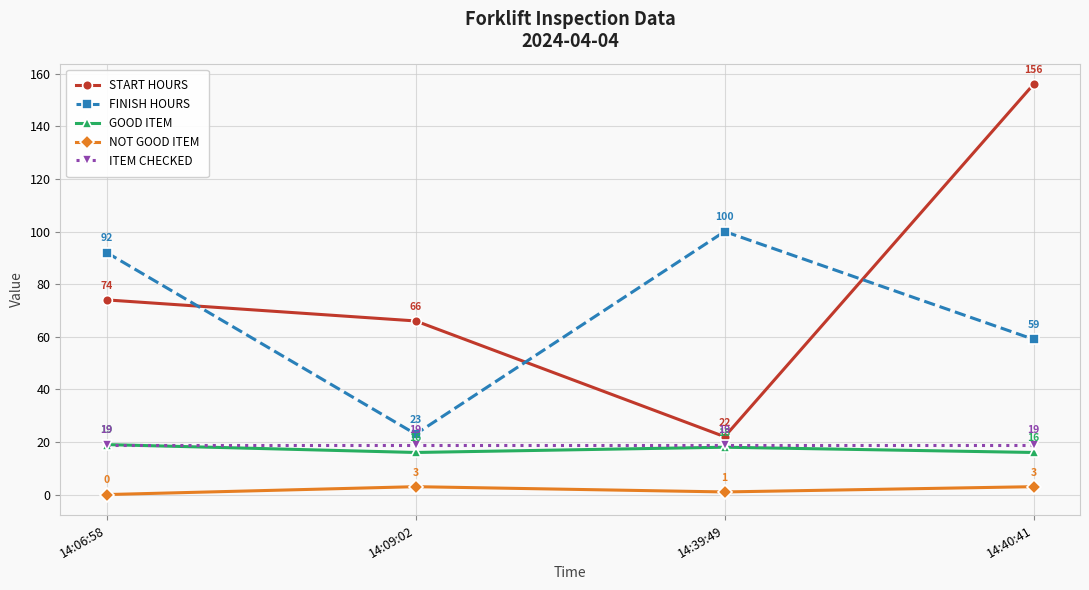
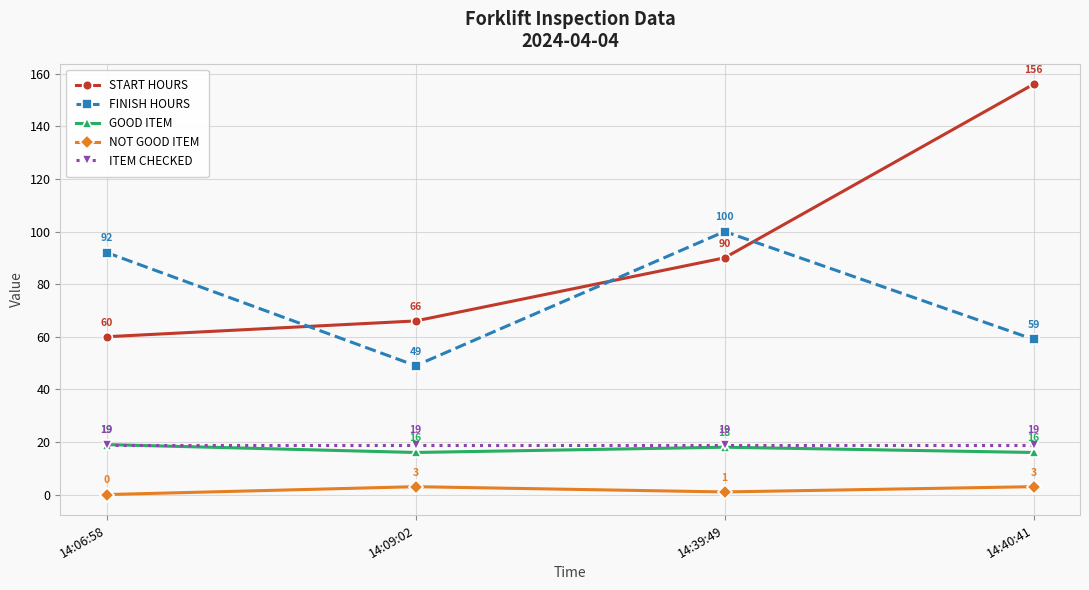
START HOURS, 14:06:58: 74 -> 60
FINISH HOURS, 14:09:02: 23 -> 49
START HOURS, 14:39:49: 22 -> 90
